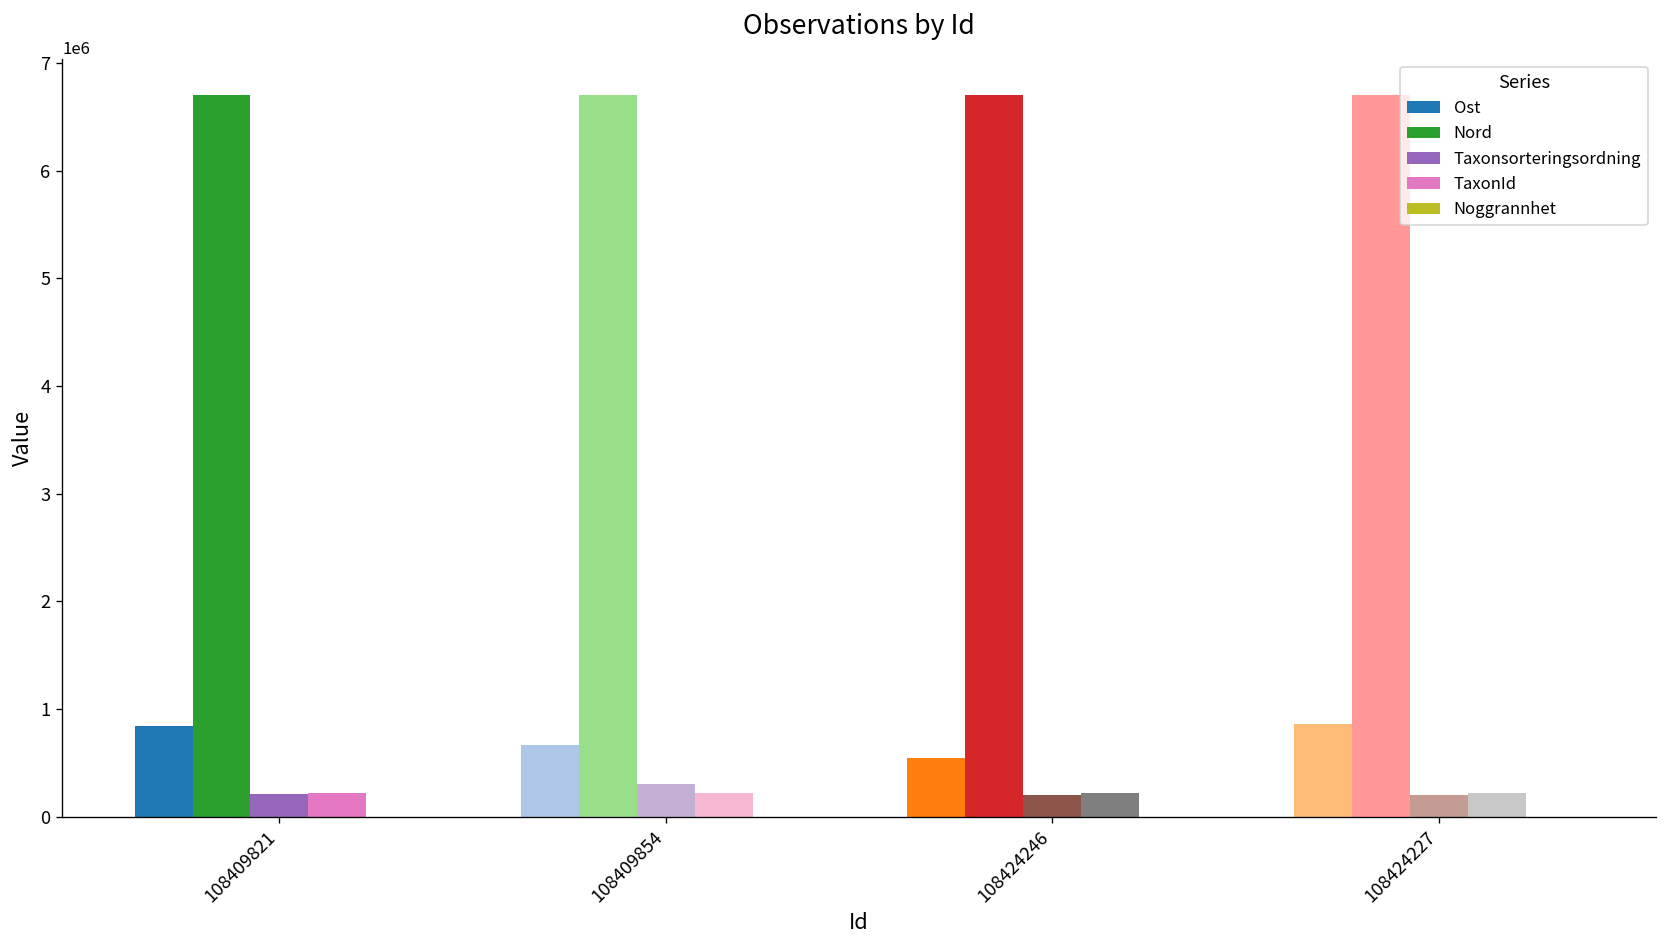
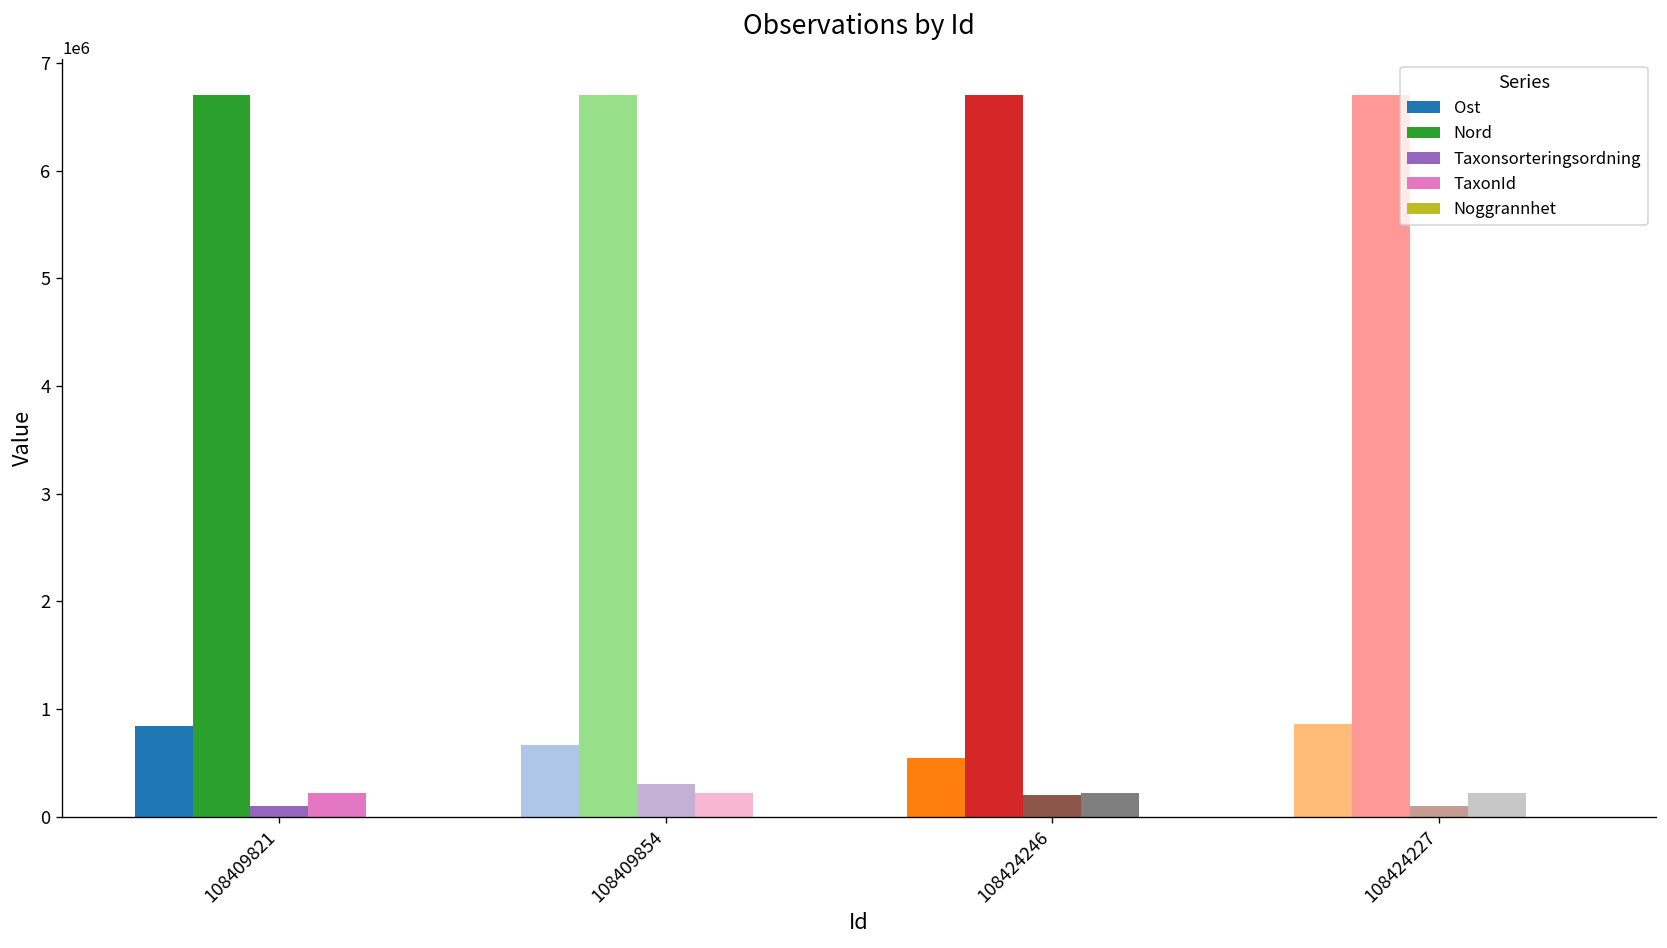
Taxonsorteringsordning, 108409821: 200000 -> 100000
Taxonsorteringsordning, 108424227: 200000 -> 100000
